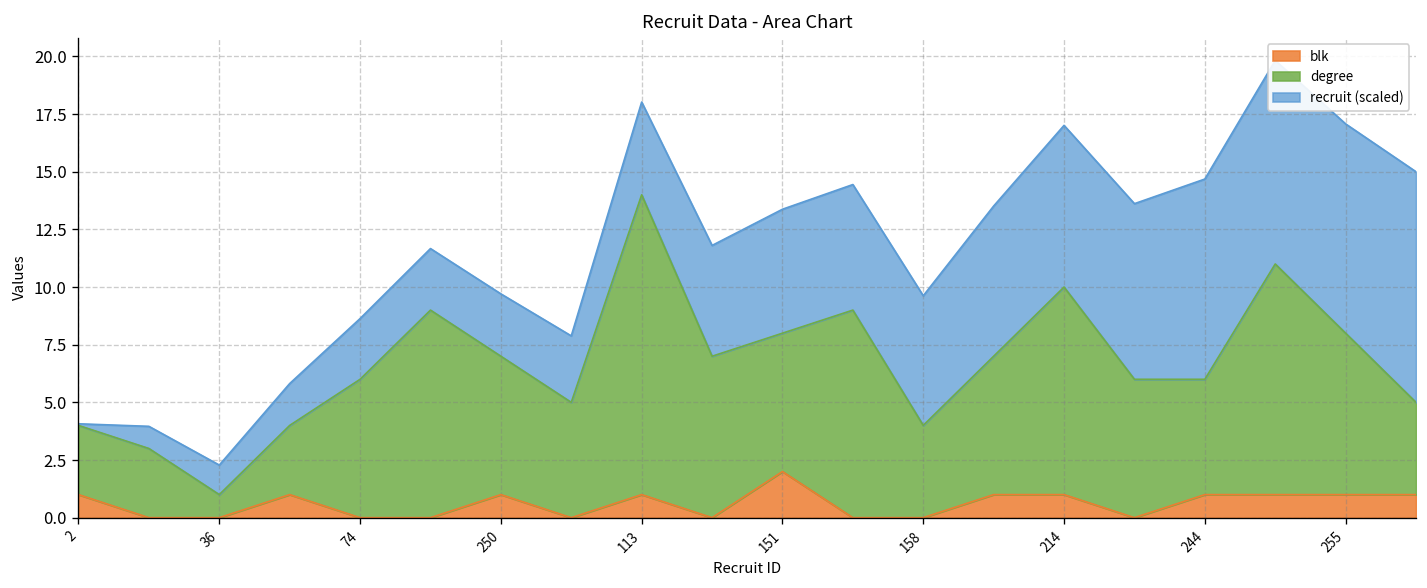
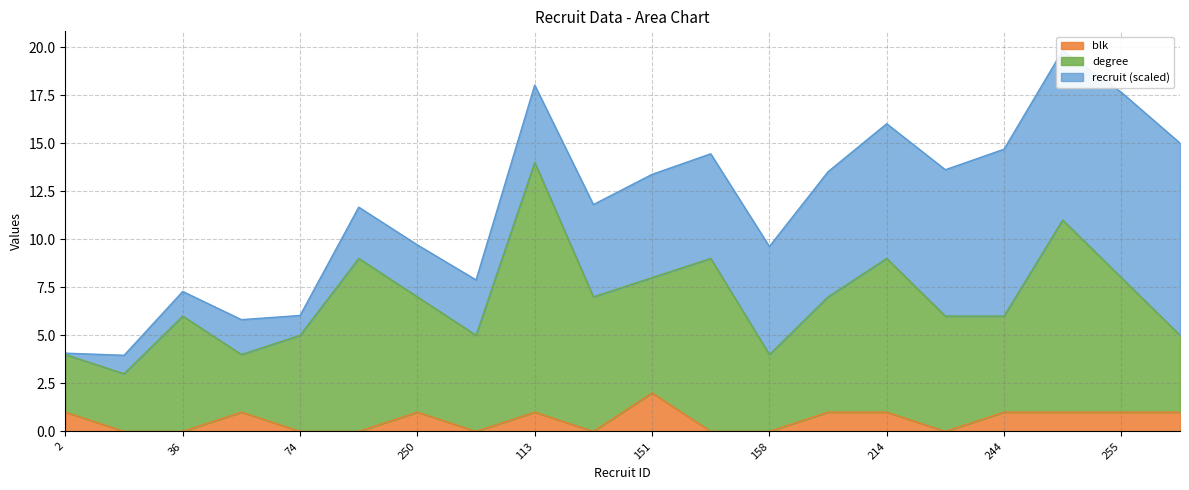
degree, 36: 1 -> 6
degree, 74: 6 -> 5
recruit (scaled), 74: 2.6 -> 1.0
degree, 214: 9 -> 8
recruit (scaled), 255: 9.1 -> 9.6
